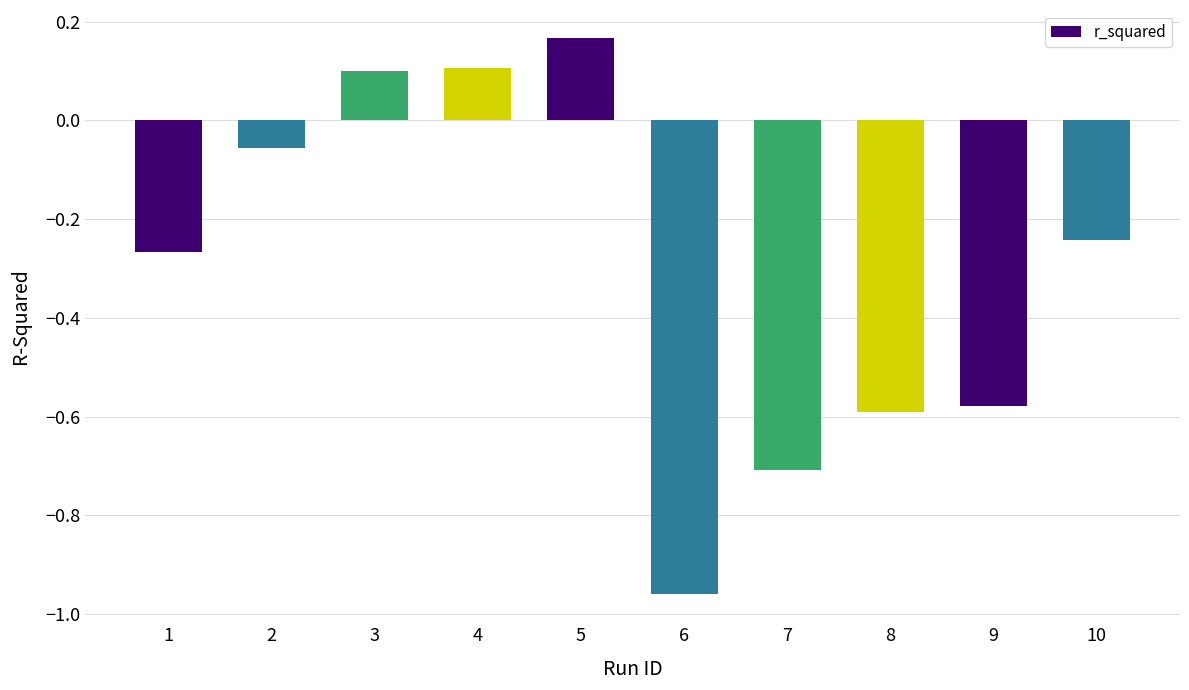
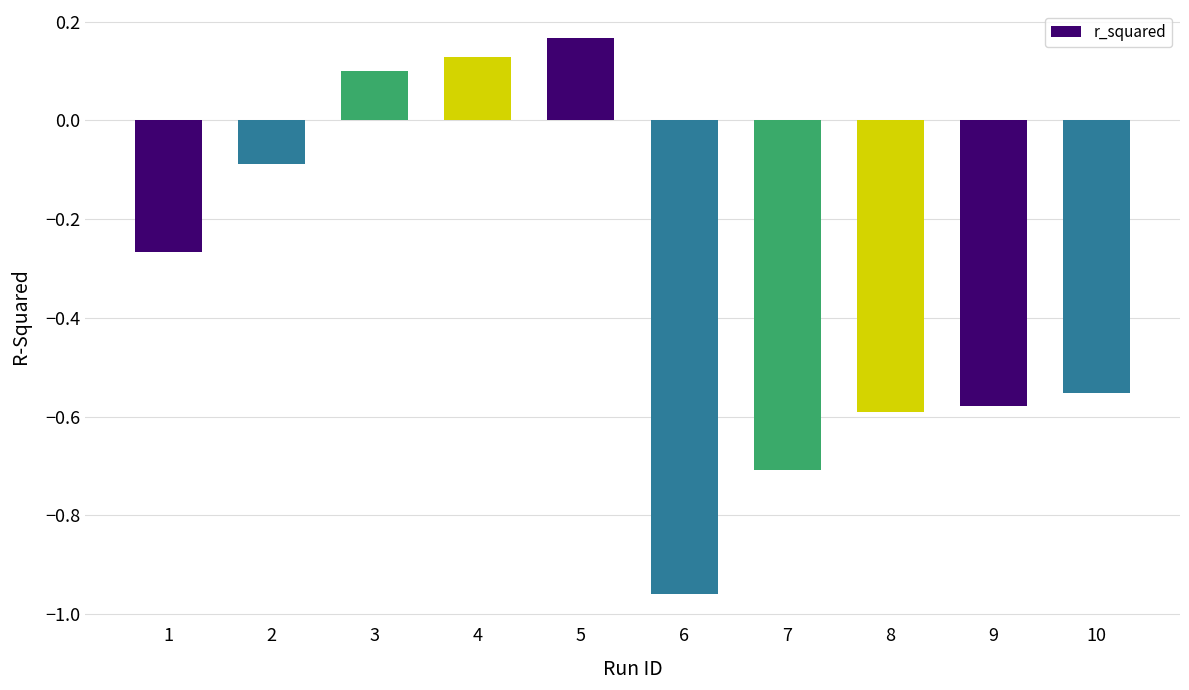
2: -0.06 -> -0.09
4: 0.11 -> 0.13
10: -0.24 -> -0.55
